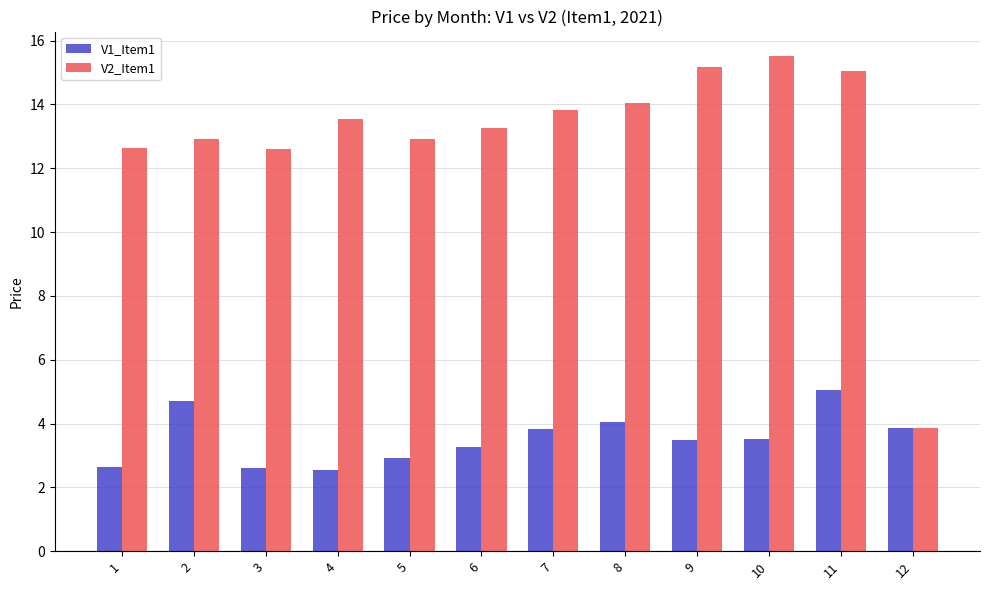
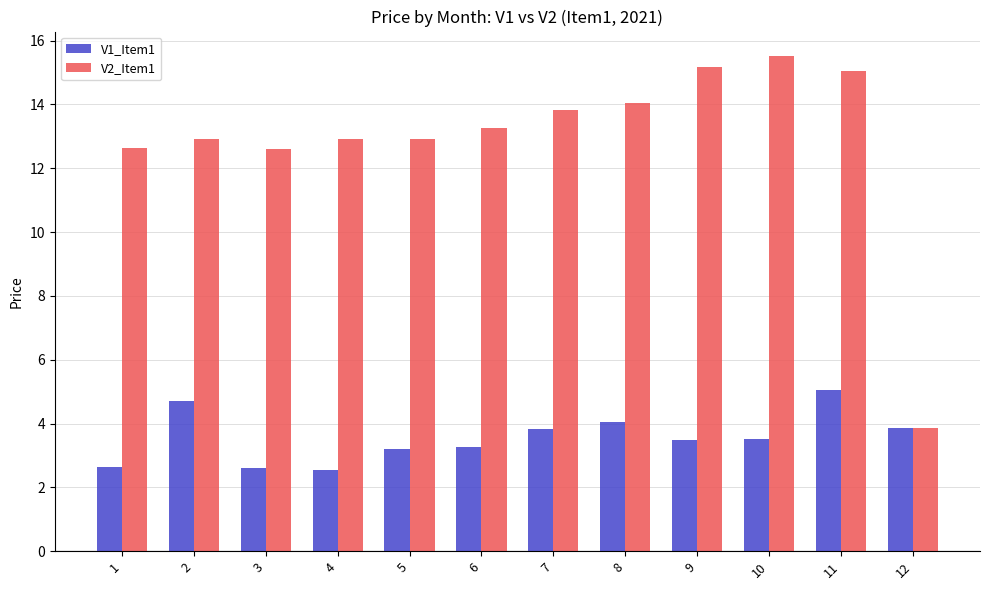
V2_Item1, 4: 13.6 -> 12.9
V1_Item1, 5: 2.9 -> 3.2
